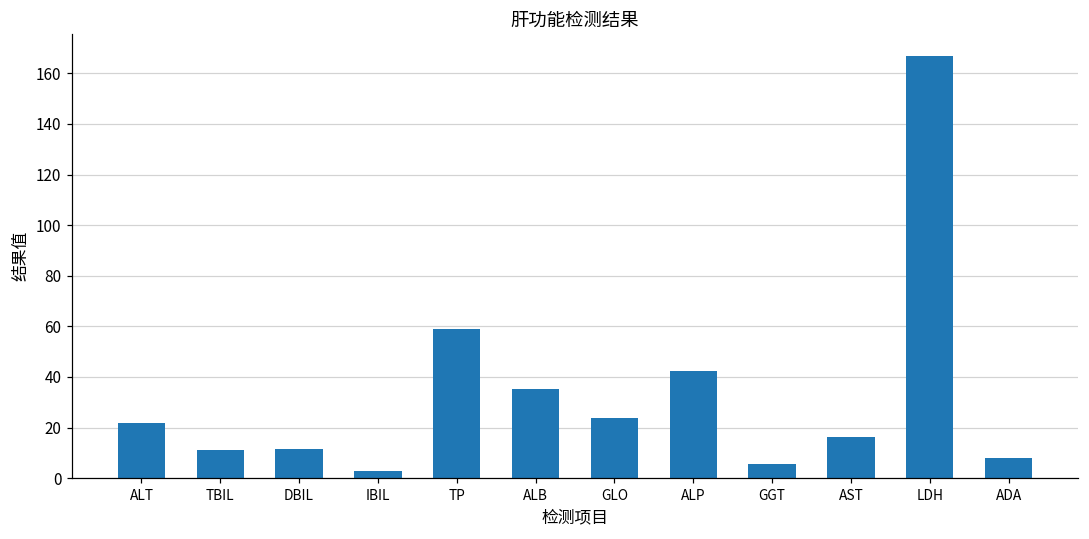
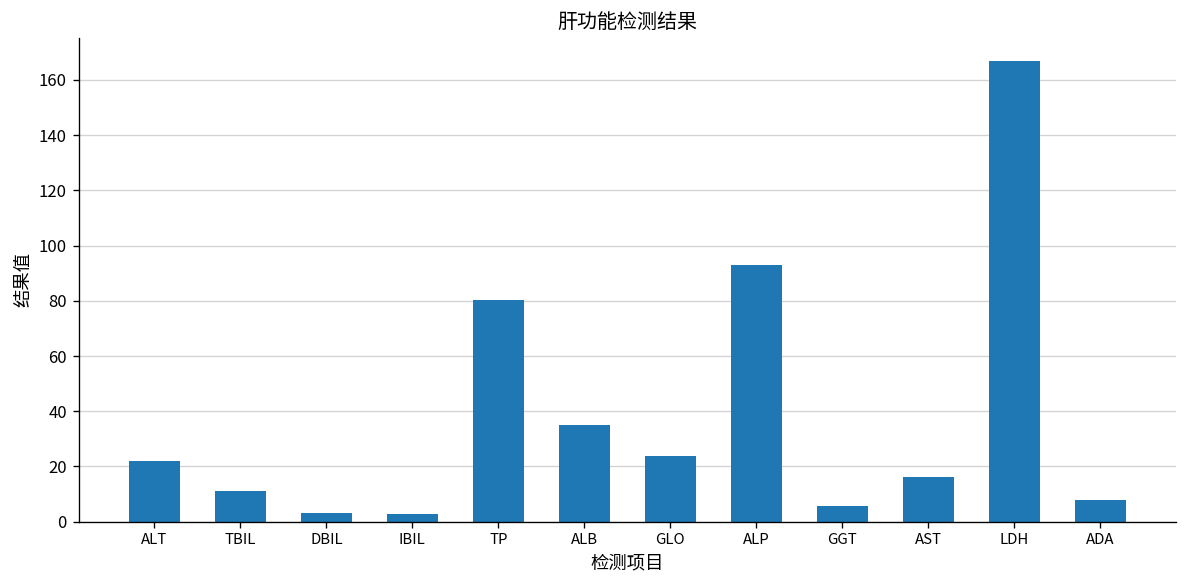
DBIL: 12 -> 3
TP: 59 -> 80
ALP: 42 -> 93
